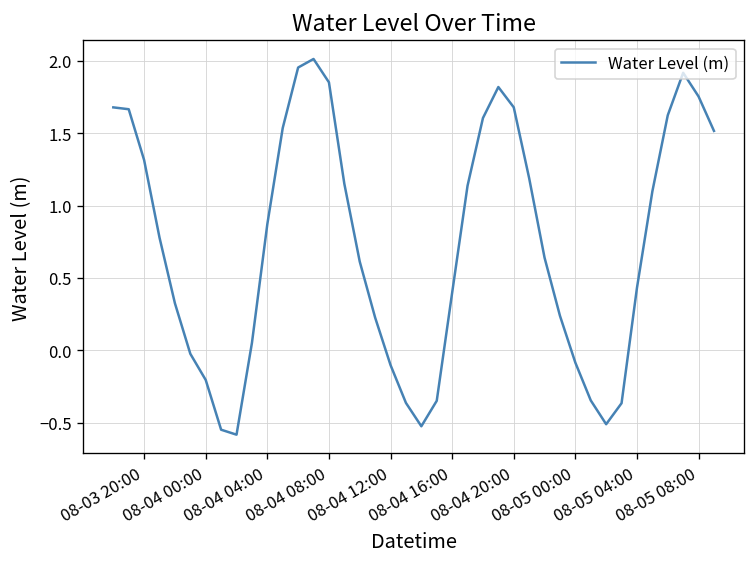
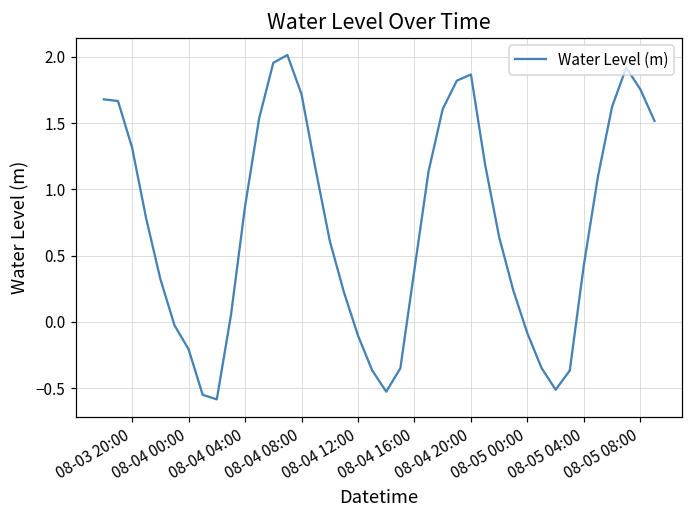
08-04 08:00: 1.85 -> 1.72
08-04 20:00: 1.68 -> 1.87
